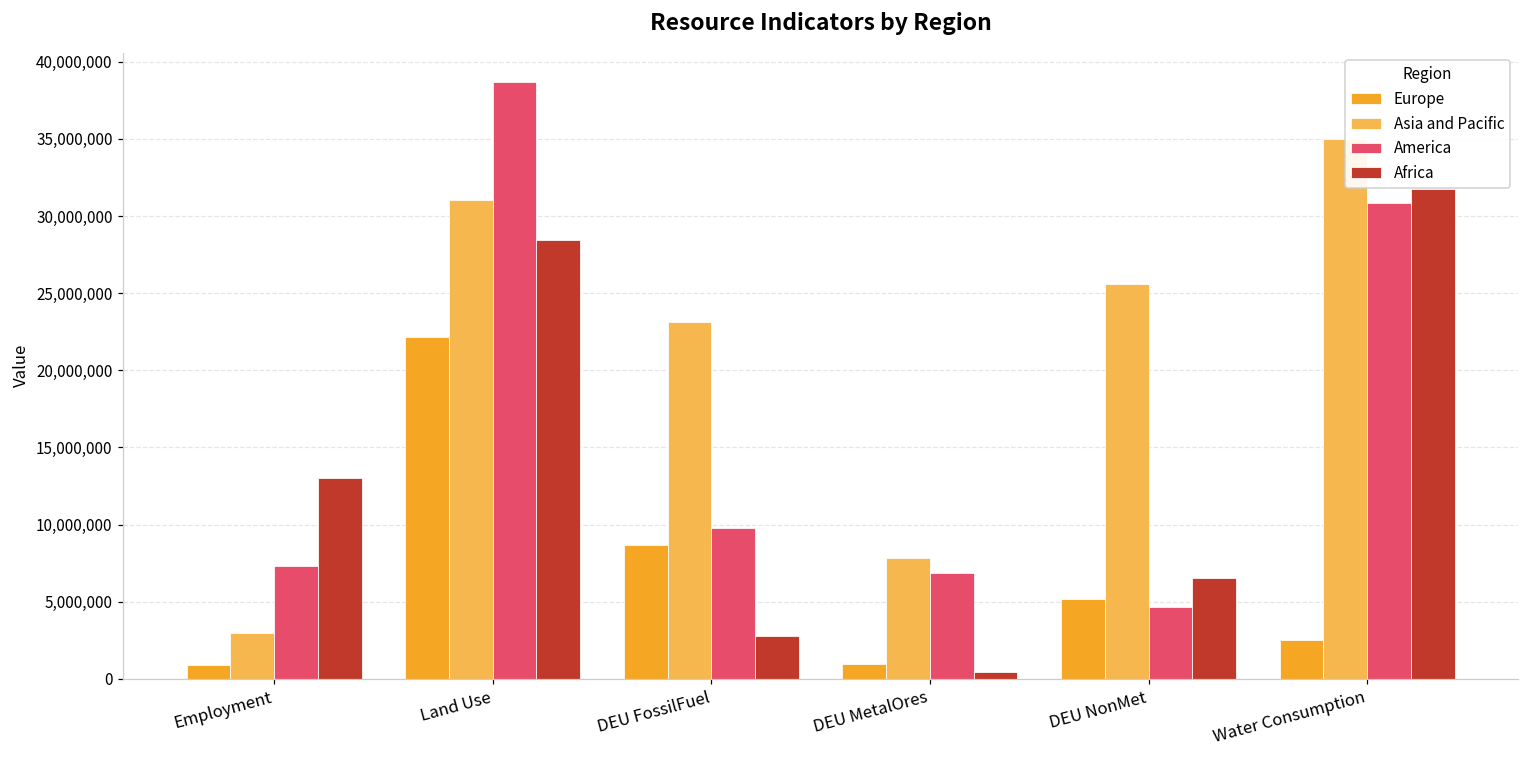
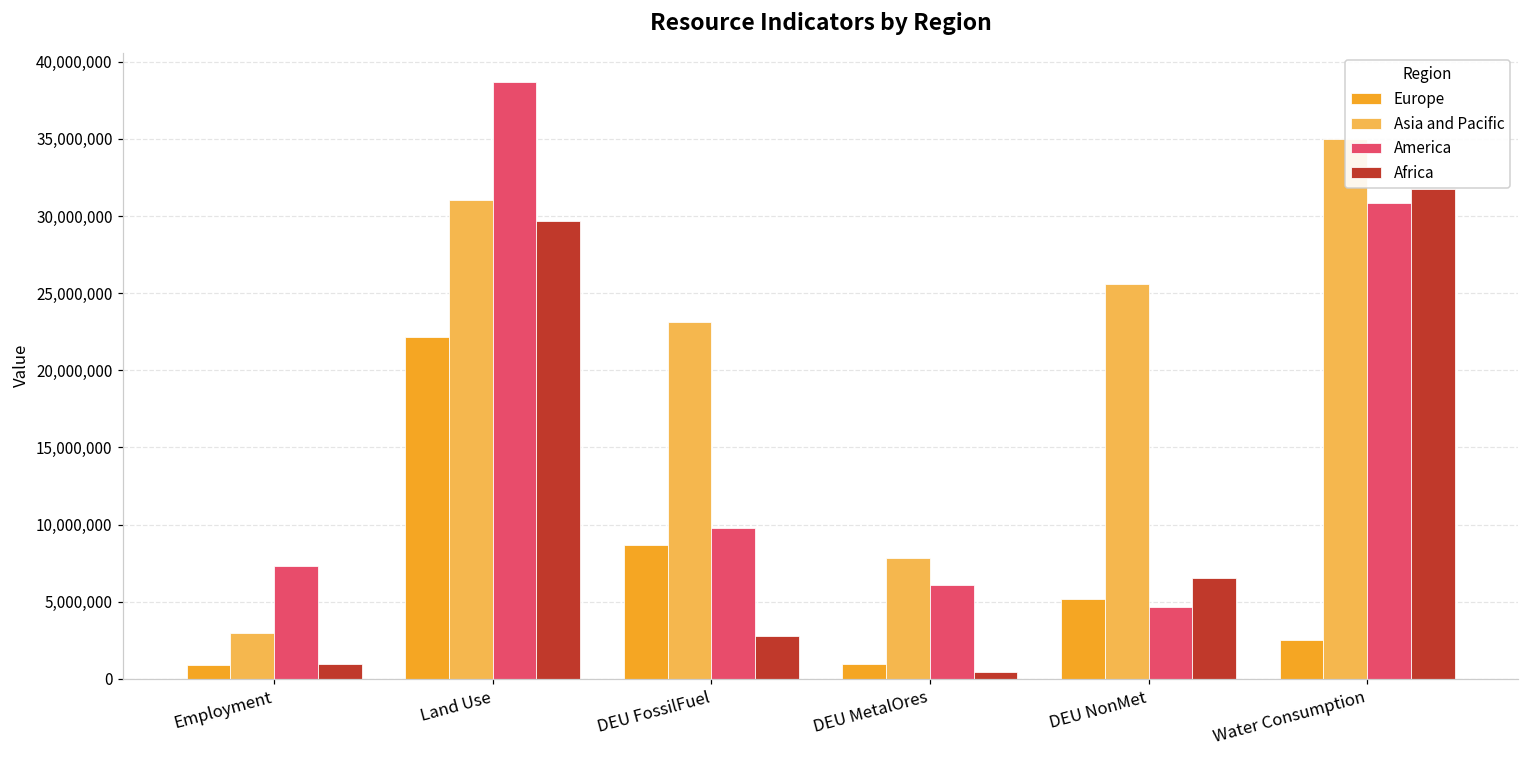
Africa, Employment: 13,000,000 -> 900,000
Africa, Land Use: 28,400,000 -> 29,600,000
America, DEU MetalOres: 6,900,000 -> 6,100,000
